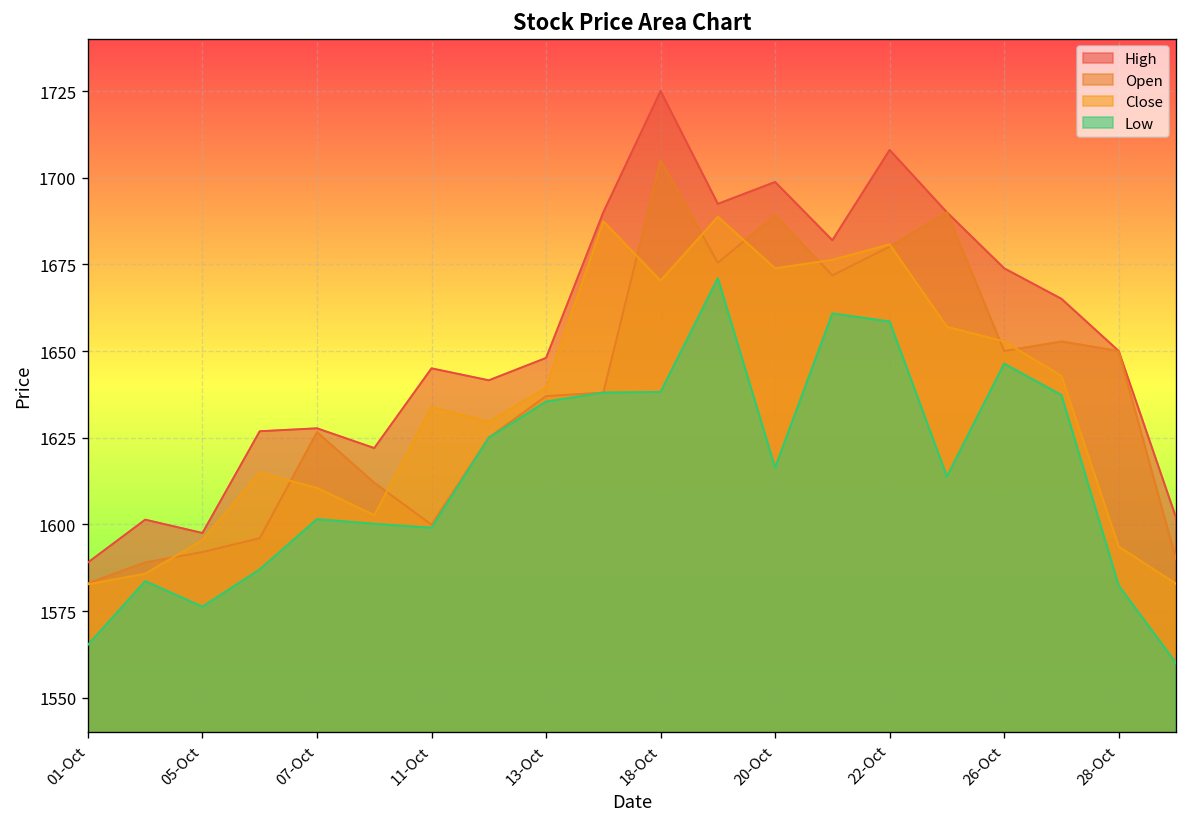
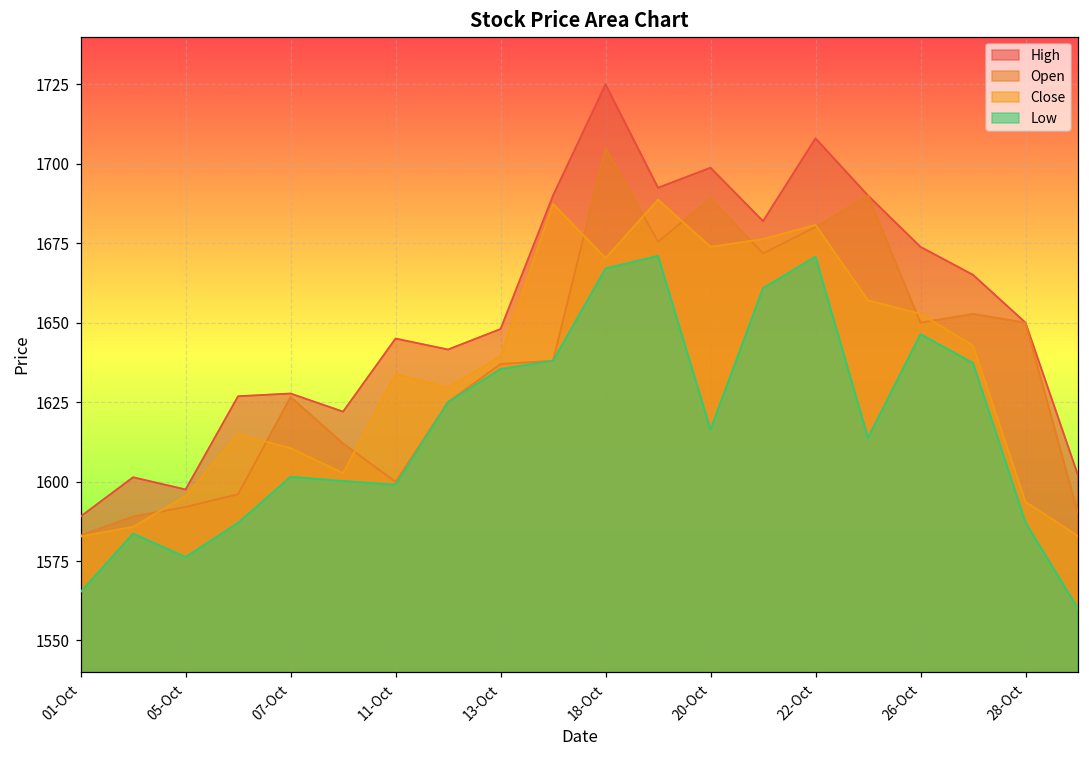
Low, 18-Oct: 1638 -> 1667
Low, 22-Oct: 1659 -> 1671
Low, 28-Oct: 1582 -> 1587
